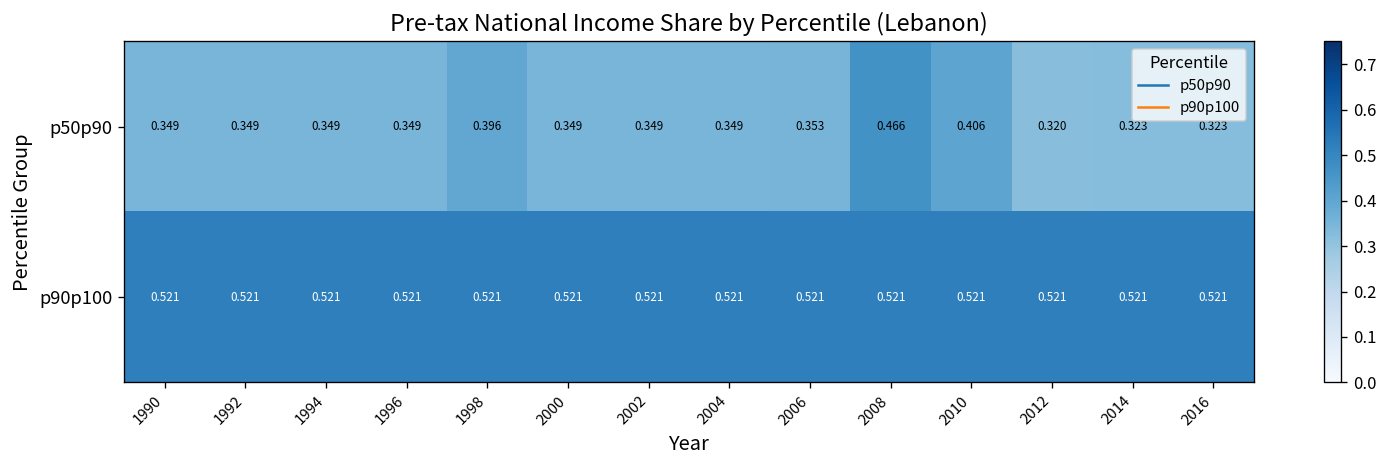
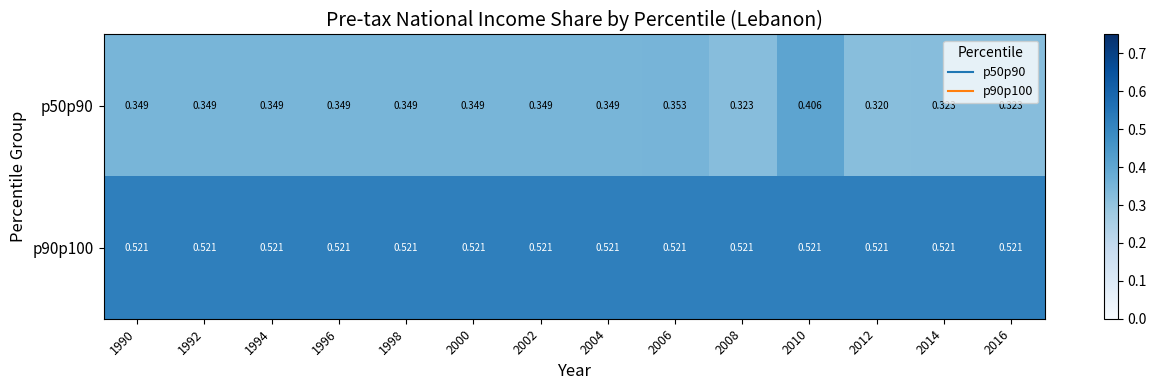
p50p90, 1998: 0.396 -> 0.349
p50p90, 2008: 0.466 -> 0.323
